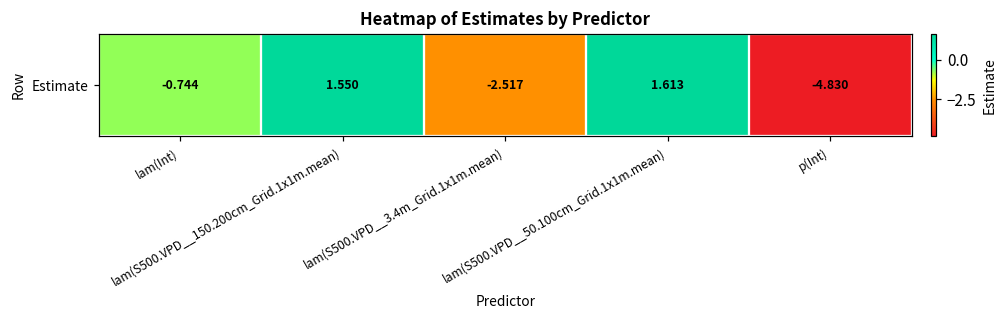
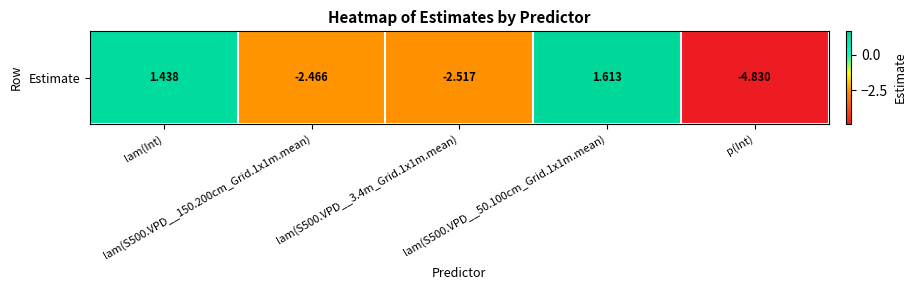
Estimate, lam(Int): -0.744 -> 1.438
Estimate, lam(S500.VPD__150.200cm_Grid.1x1m.mean): 1.550 -> -2.466
